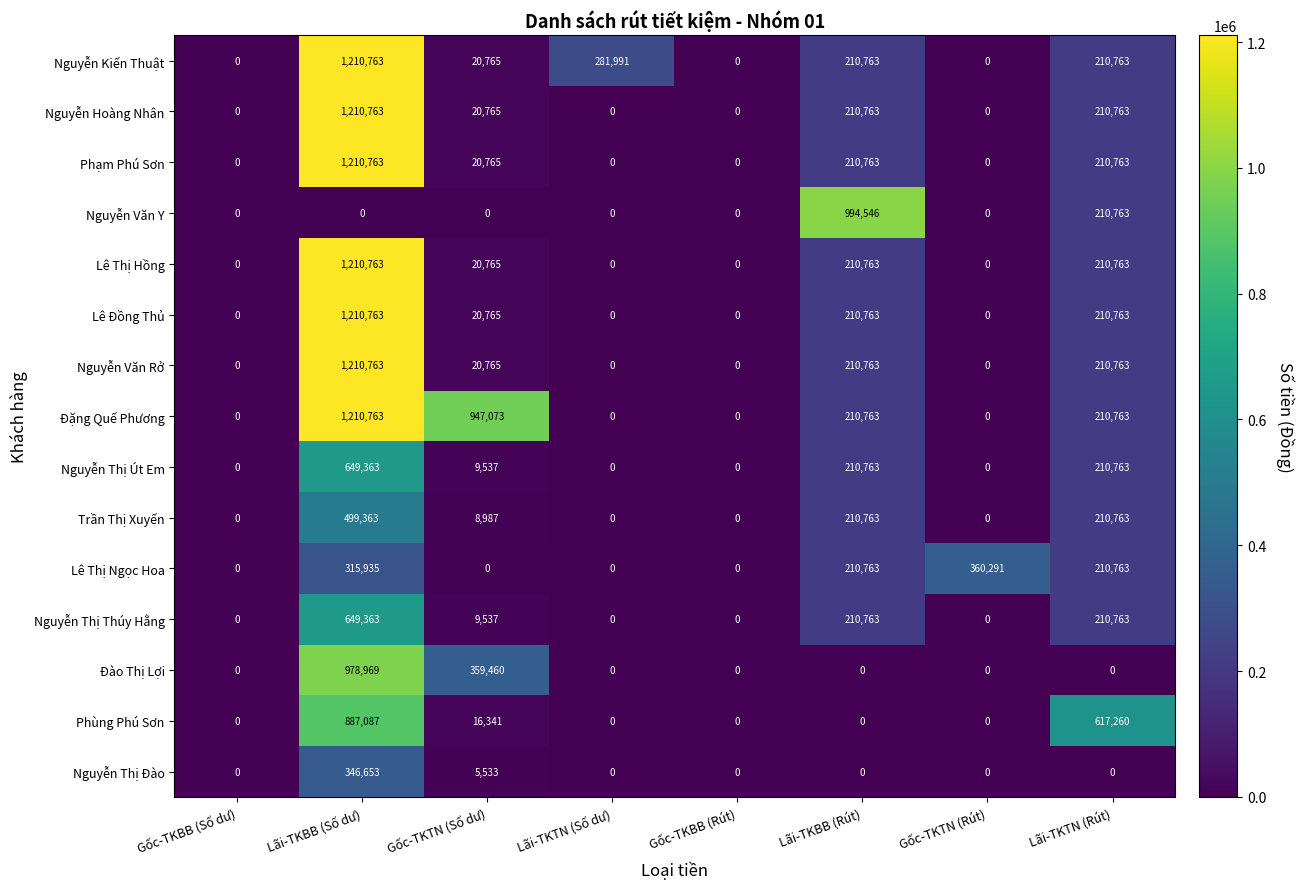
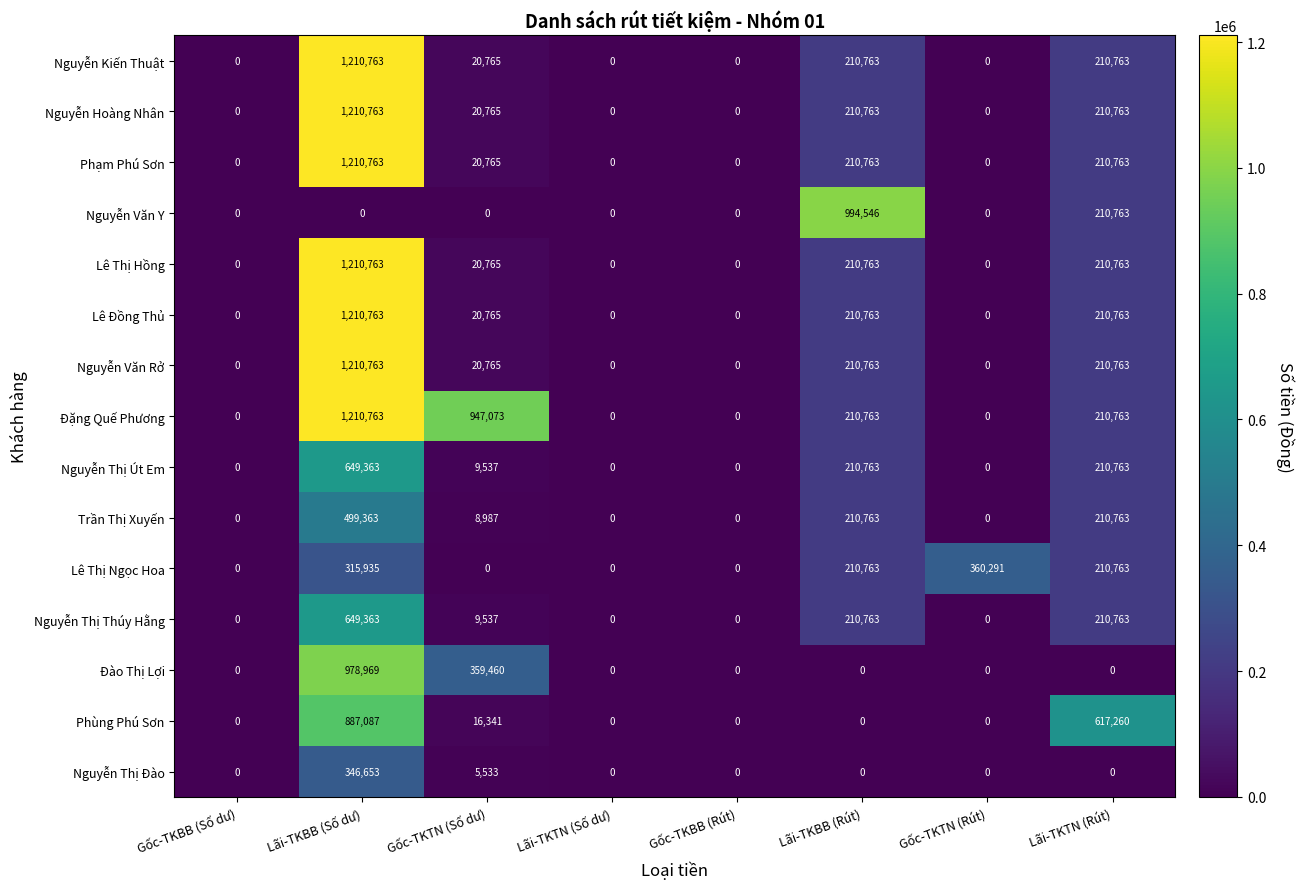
Nguyễn Kiến Thuật, Lãi-TKTN (Số dư): 281,991 -> 0
